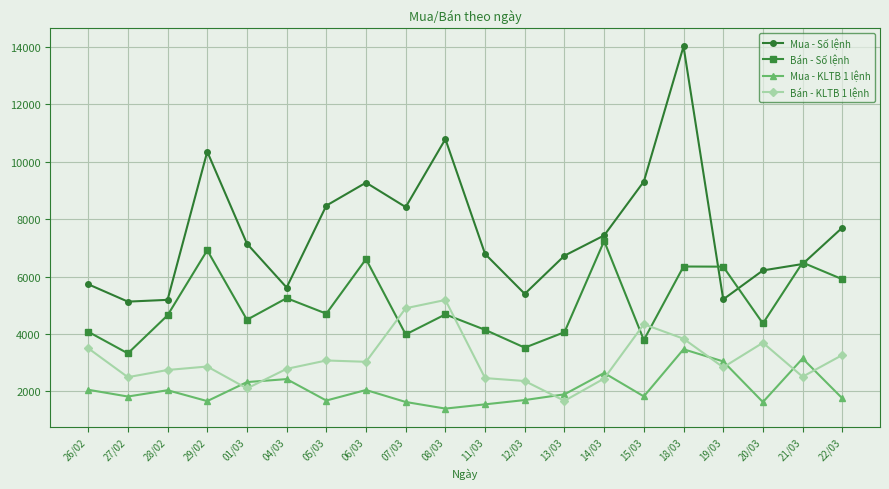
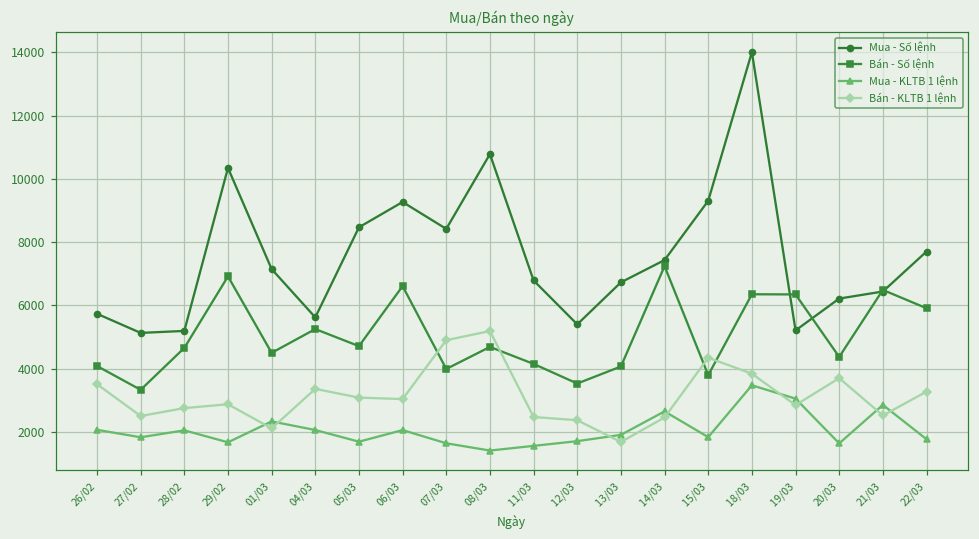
Mua - KLTB 1 lệnh, 04/03: 2400 -> 2100
Bán - KLTB 1 lệnh, 04/03: 2800 -> 3400
Mua - KLTB 1 lệnh, 21/03: 3100 -> 2800
